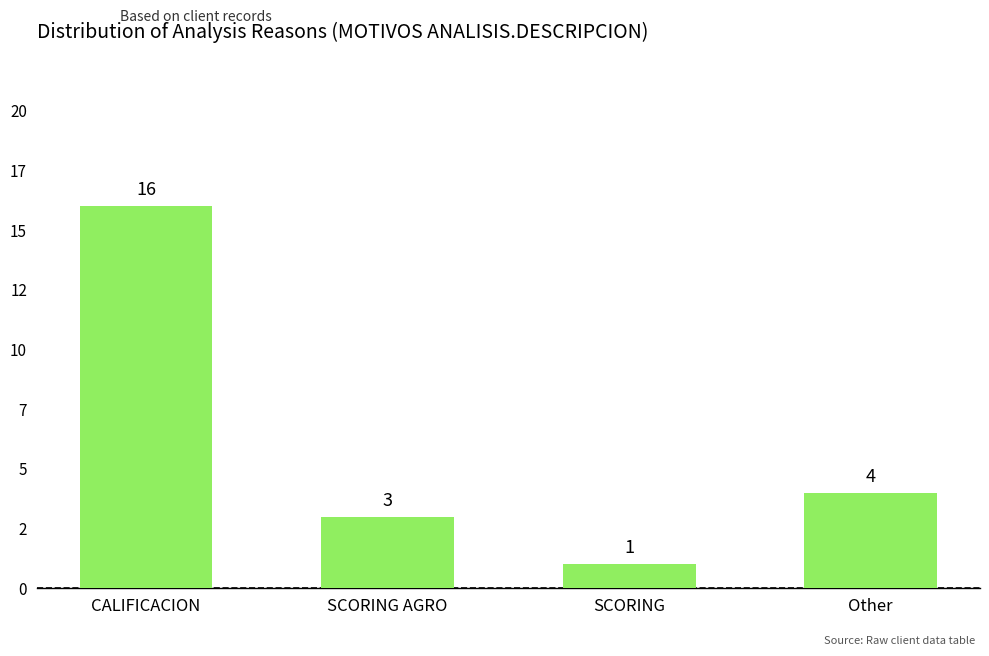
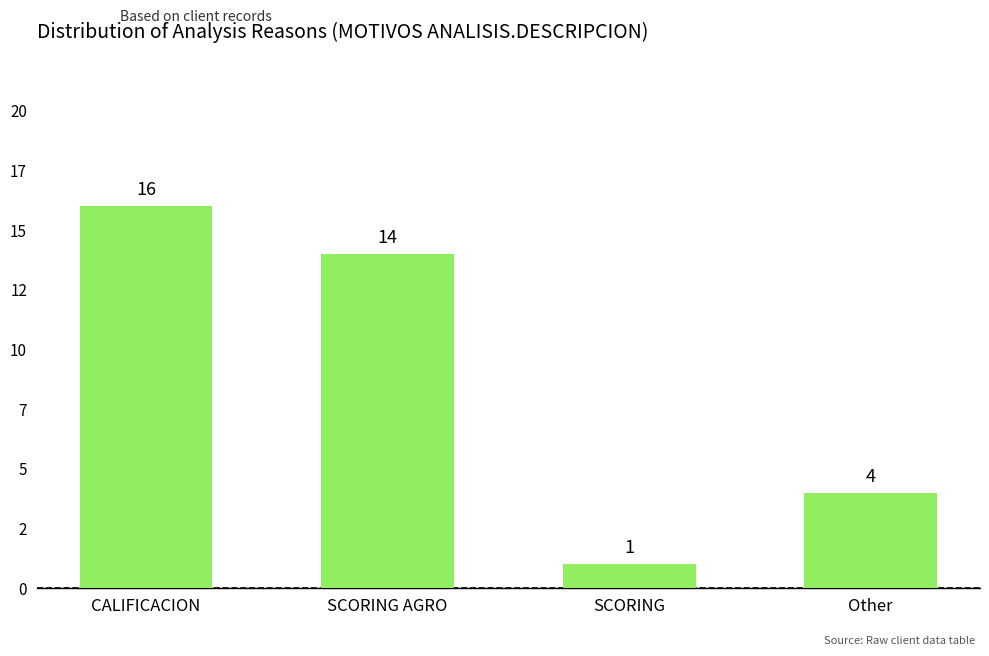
SCORING AGRO: 3 -> 14
